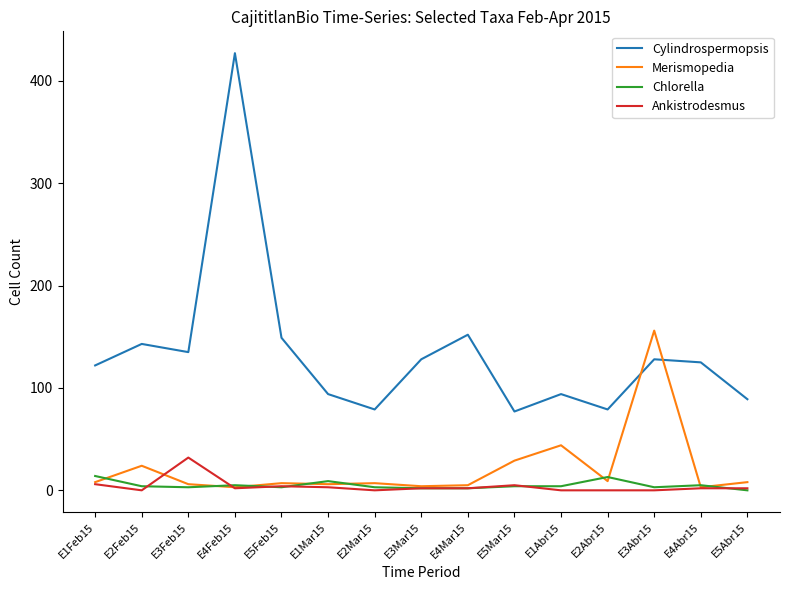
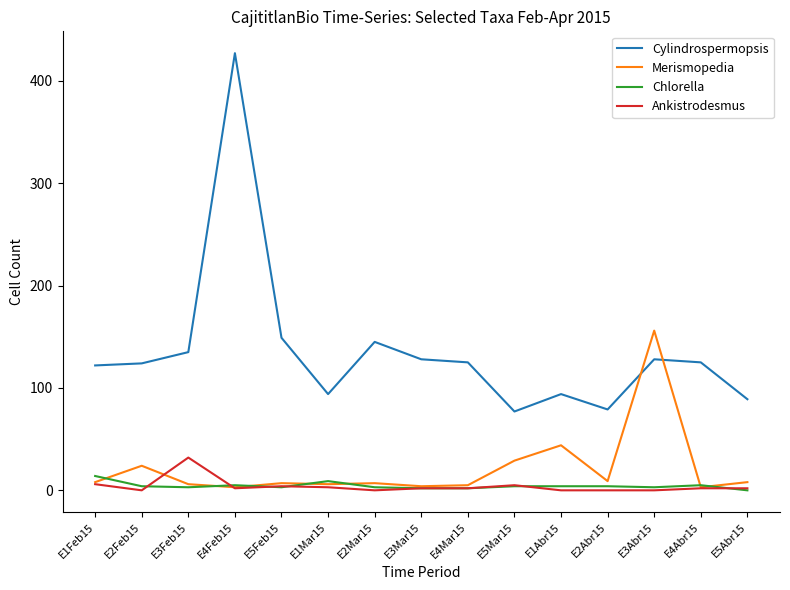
Cylindrospermopsis, E2Feb15: 143 -> 124
Cylindrospermopsis, E2Mar15: 79 -> 145
Cylindrospermopsis, E4Mar15: 152 -> 125
Chlorella, E2Abr15: 13 -> 4
